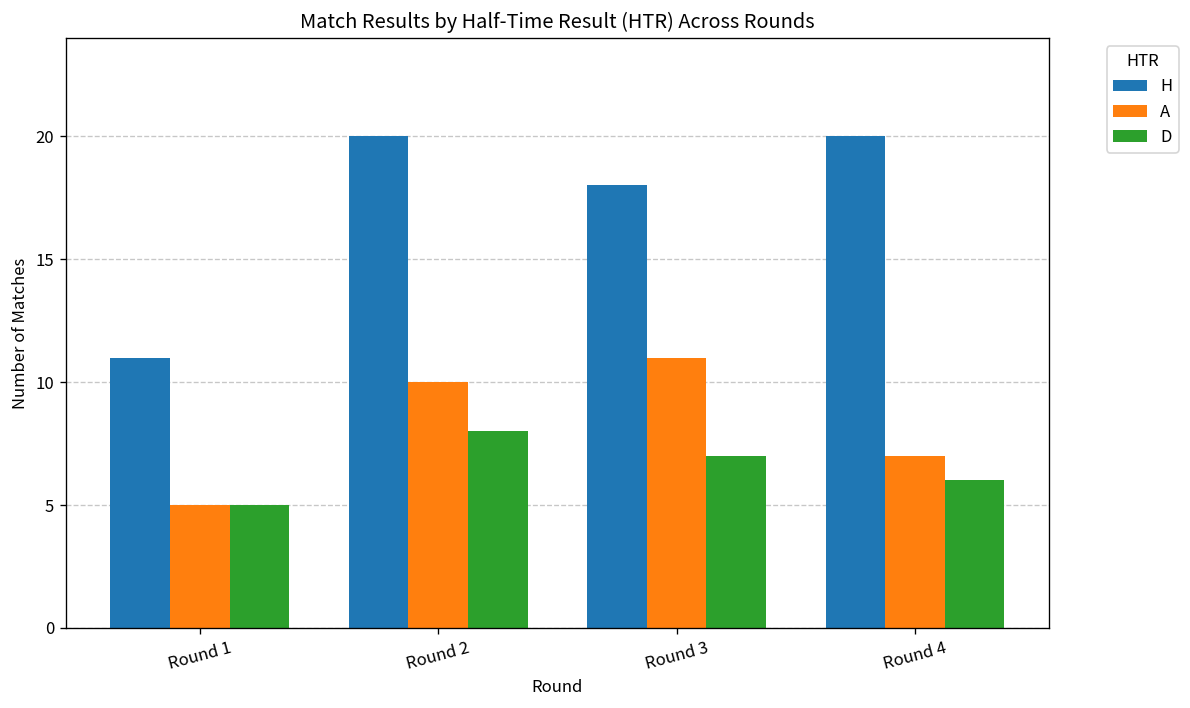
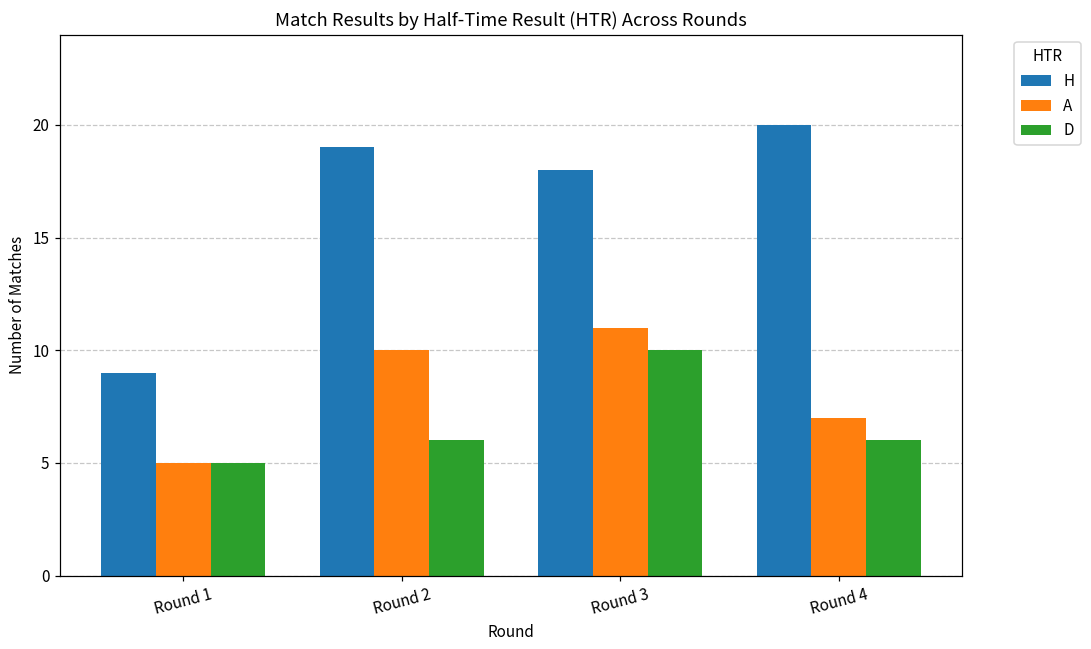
H, Round 1: 11 -> 9
H, Round 2: 20 -> 19
D, Round 2: 8 -> 6
D, Round 3: 7 -> 10
